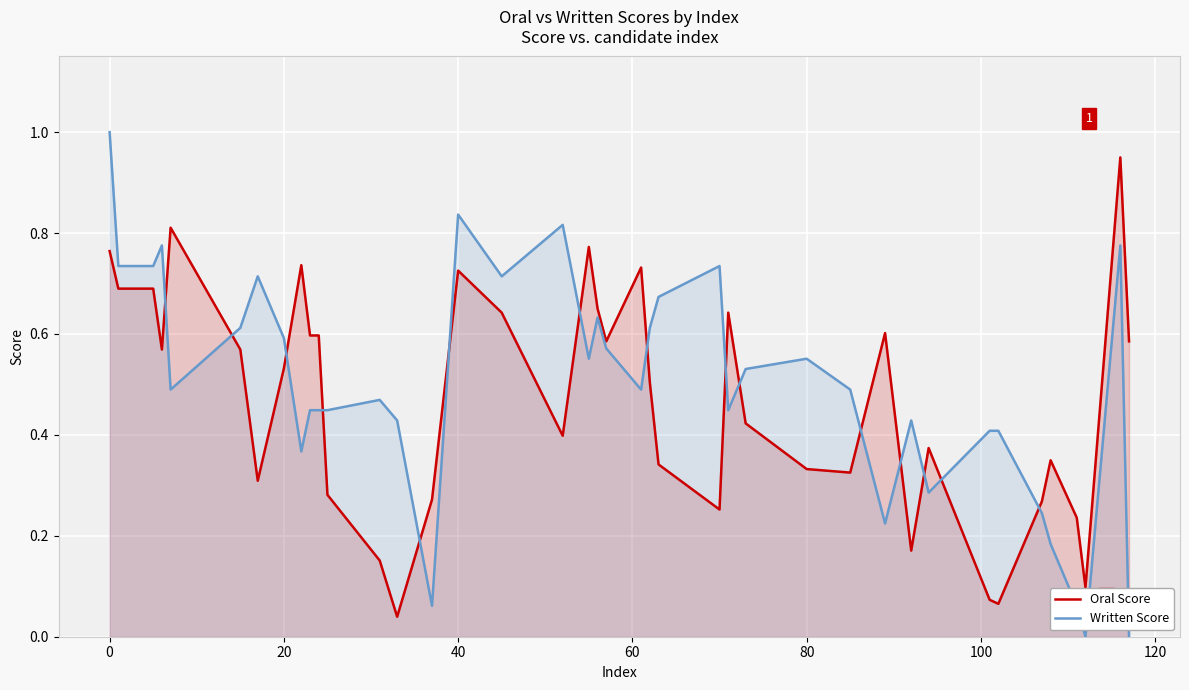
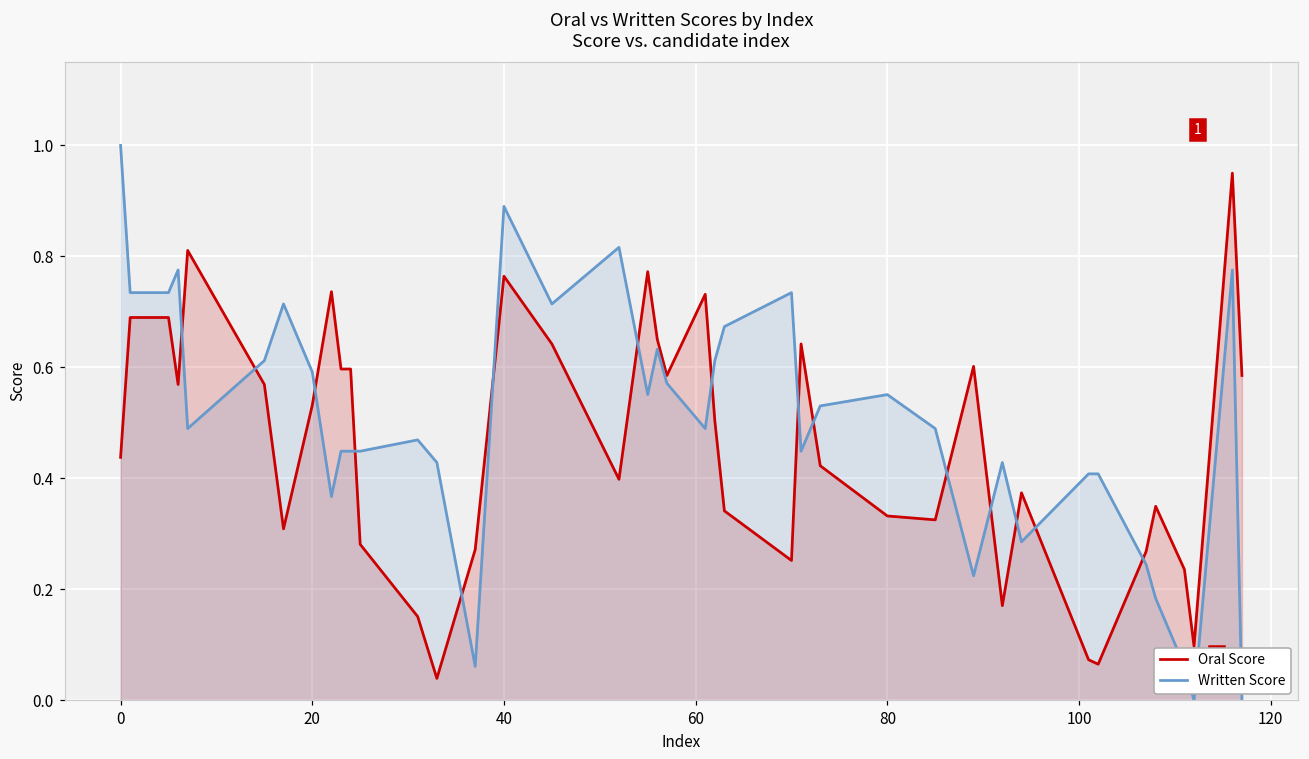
Oral Score, 0: 0.76 -> 0.44
Oral Score, 40: 0.73 -> 0.76
Written Score, 40: 0.84 -> 0.89
